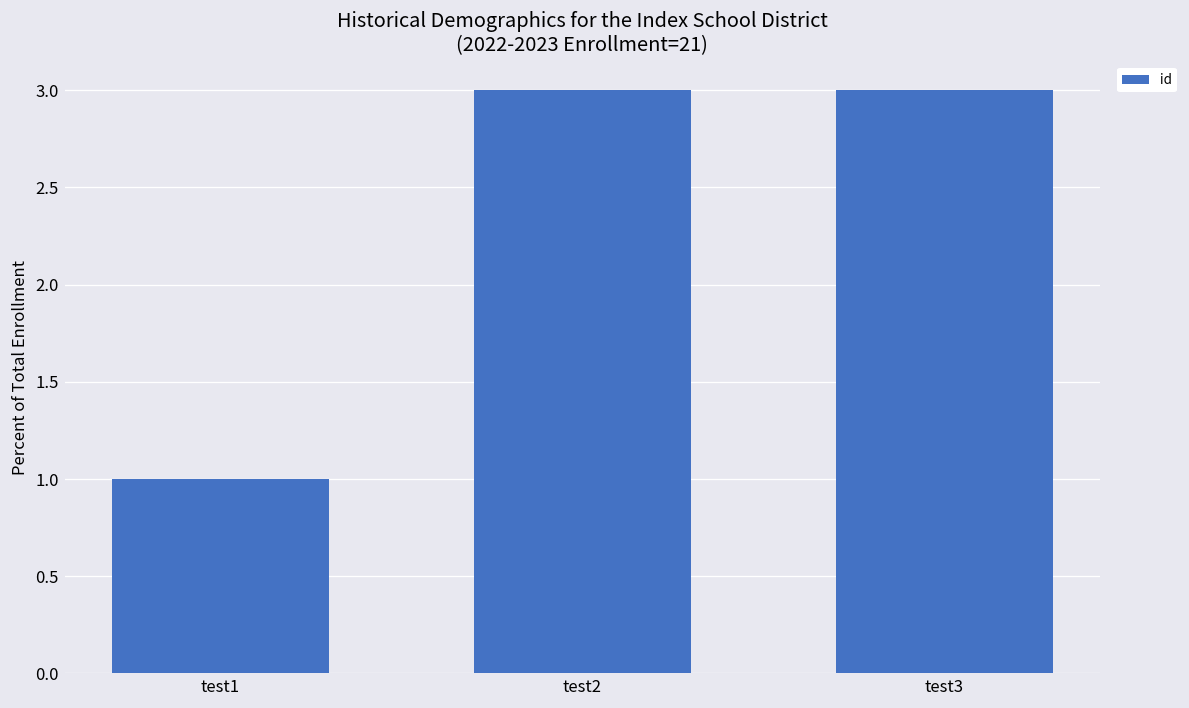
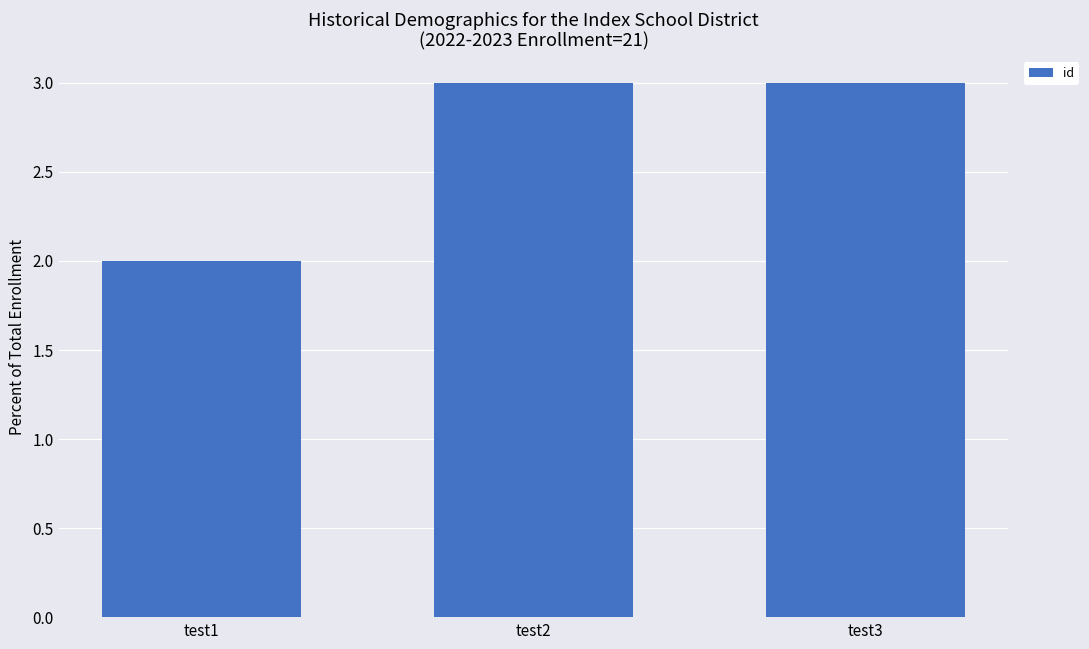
test1: 1 -> 2
